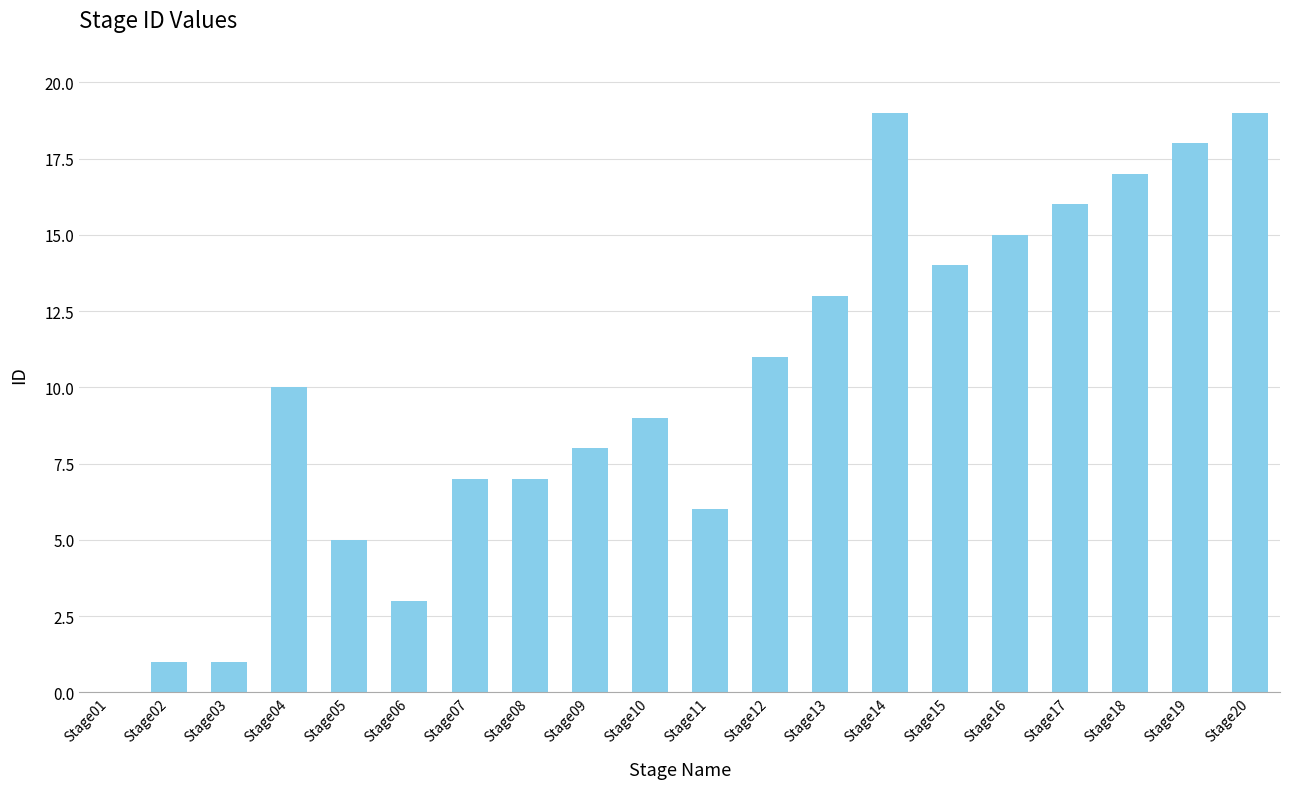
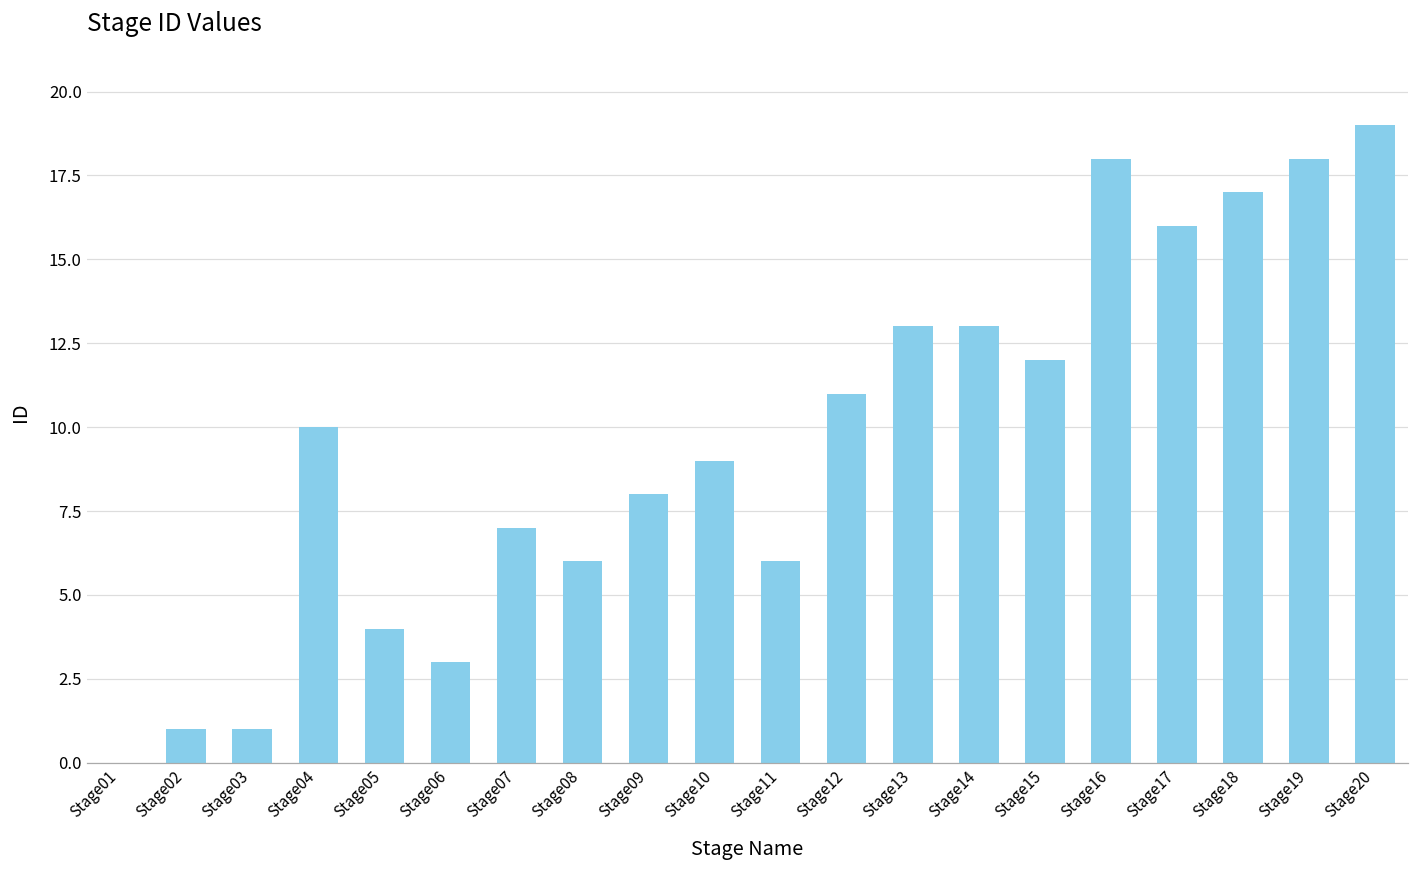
Stage05: 5 -> 4
Stage08: 7 -> 6
Stage14: 19 -> 13
Stage15: 14 -> 12
Stage16: 15 -> 18
